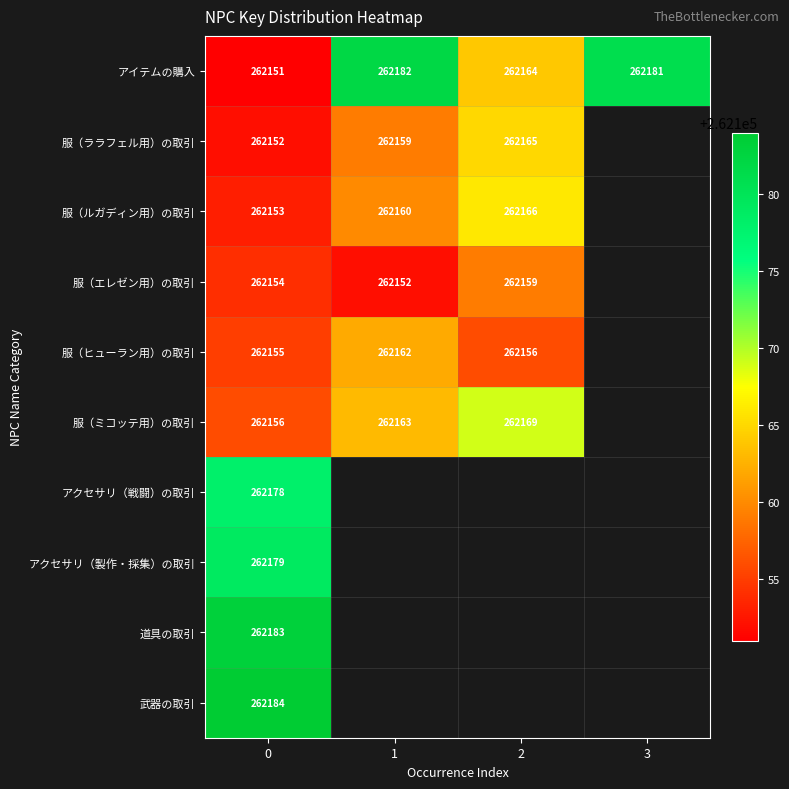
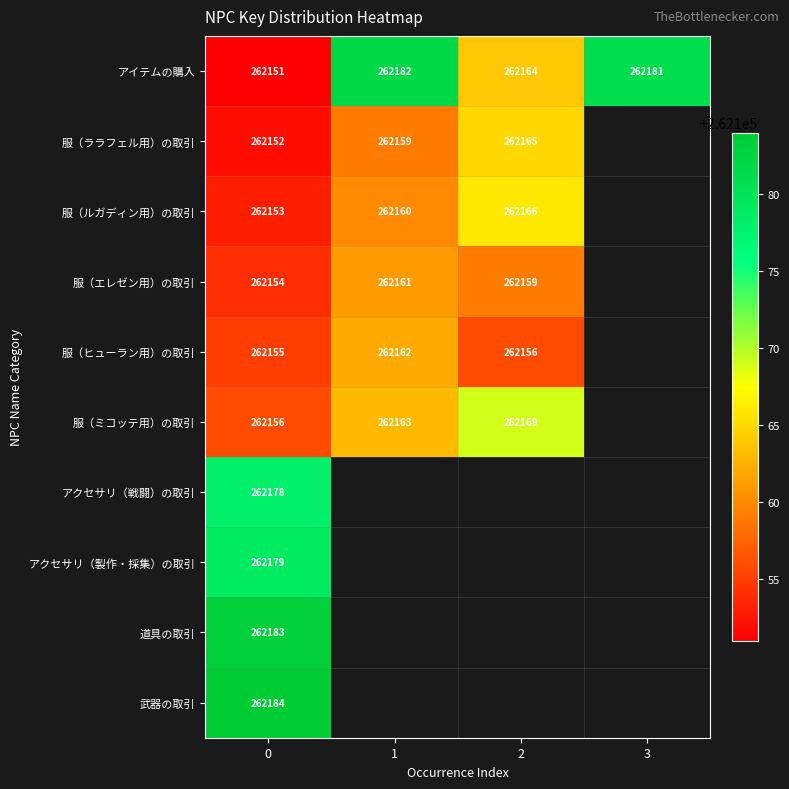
服（エレゼン用）の取引, 1: 262152 -> 262161
